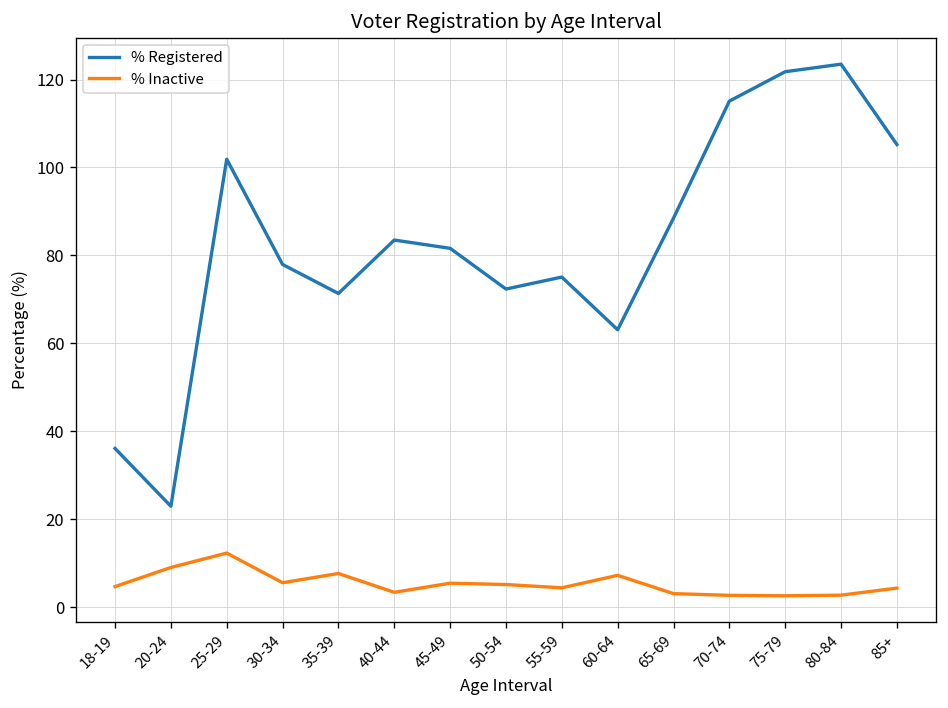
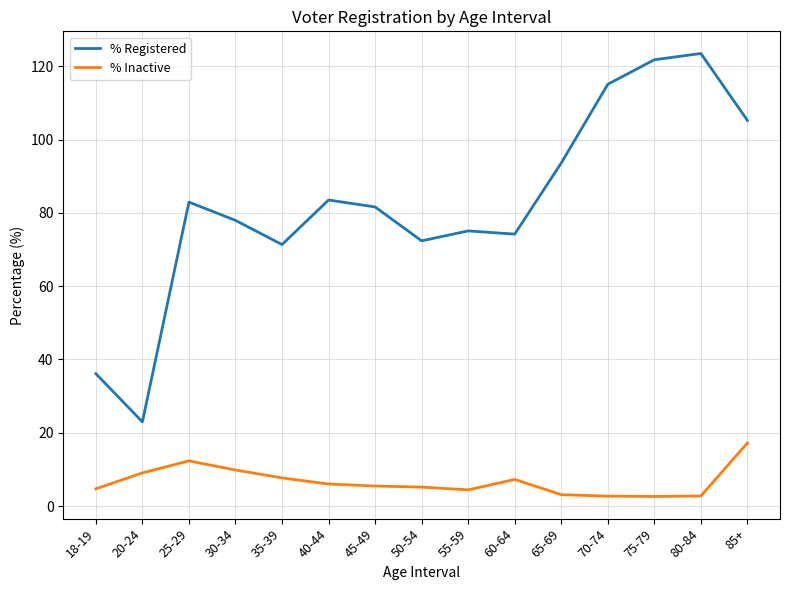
% Registered, 25-29: 102 -> 83
% Inactive, 30-34: 6 -> 10
% Inactive, 40-44: 3 -> 6
% Registered, 60-64: 63 -> 74
% Registered, 65-69: 88 -> 94
% Inactive, 85+: 4 -> 17
